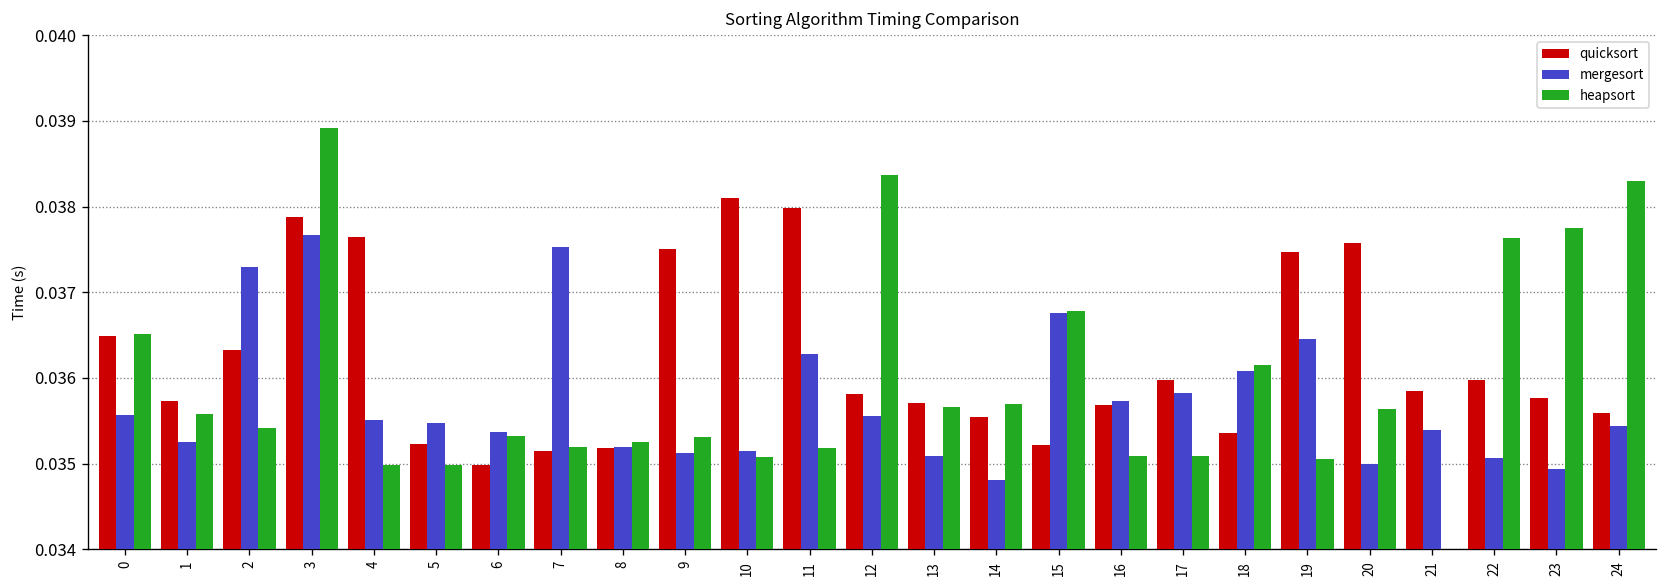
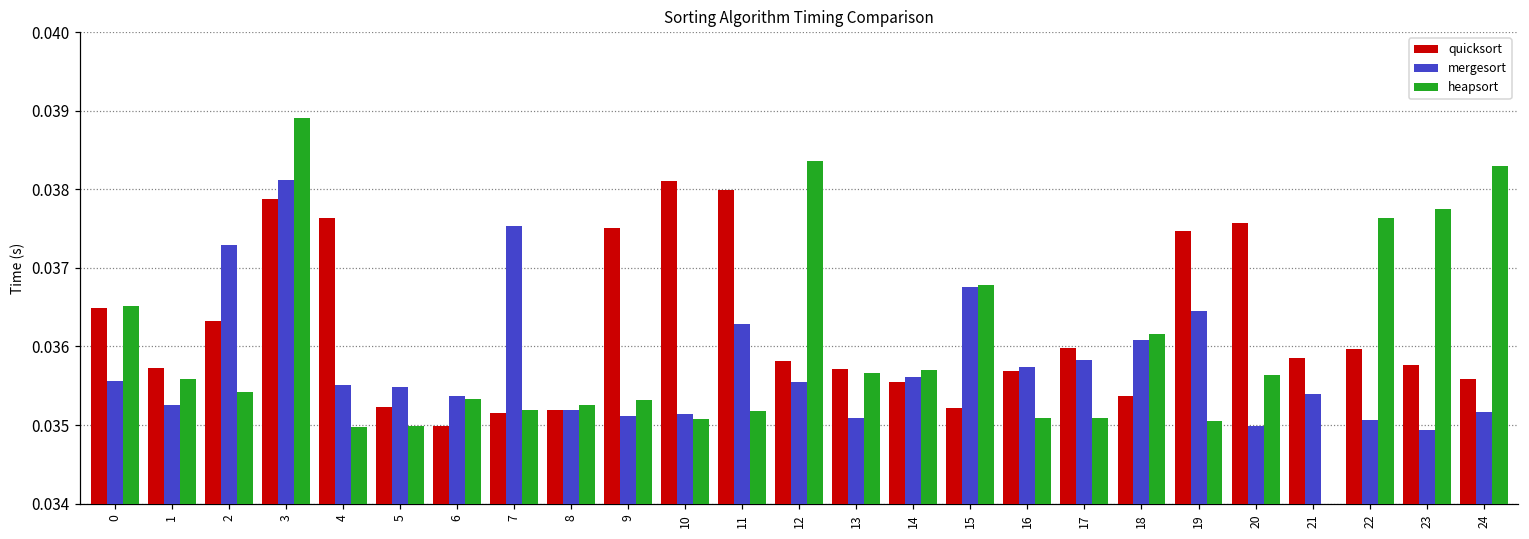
mergesort, 3: 0.0377 -> 0.0381
mergesort, 14: 0.0348 -> 0.0356
mergesort, 24: 0.0354 -> 0.0352
